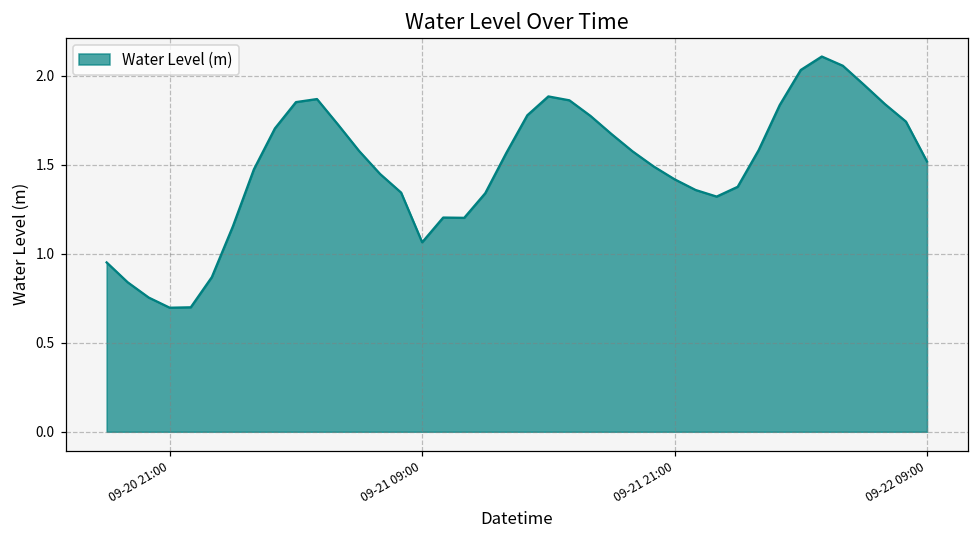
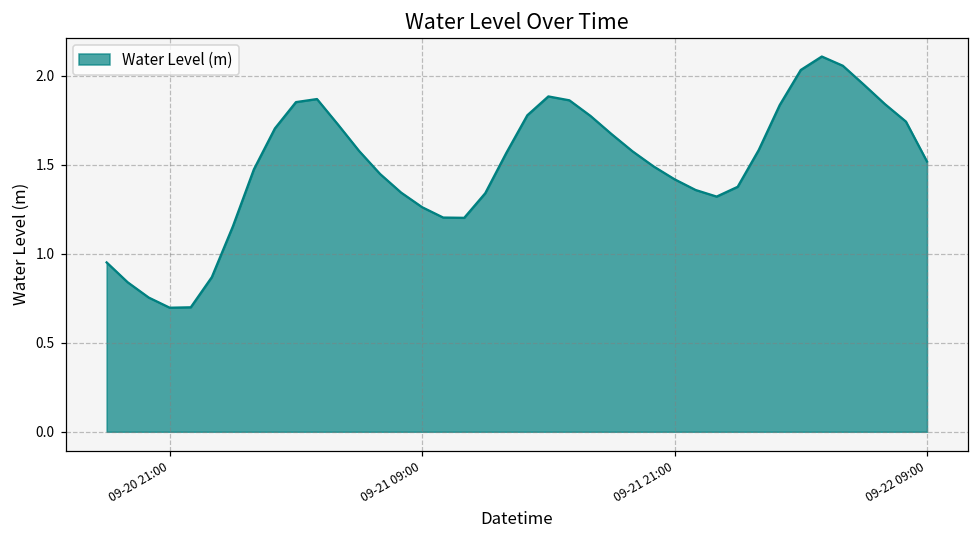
09-21 09:00: 1.06 -> 1.26
